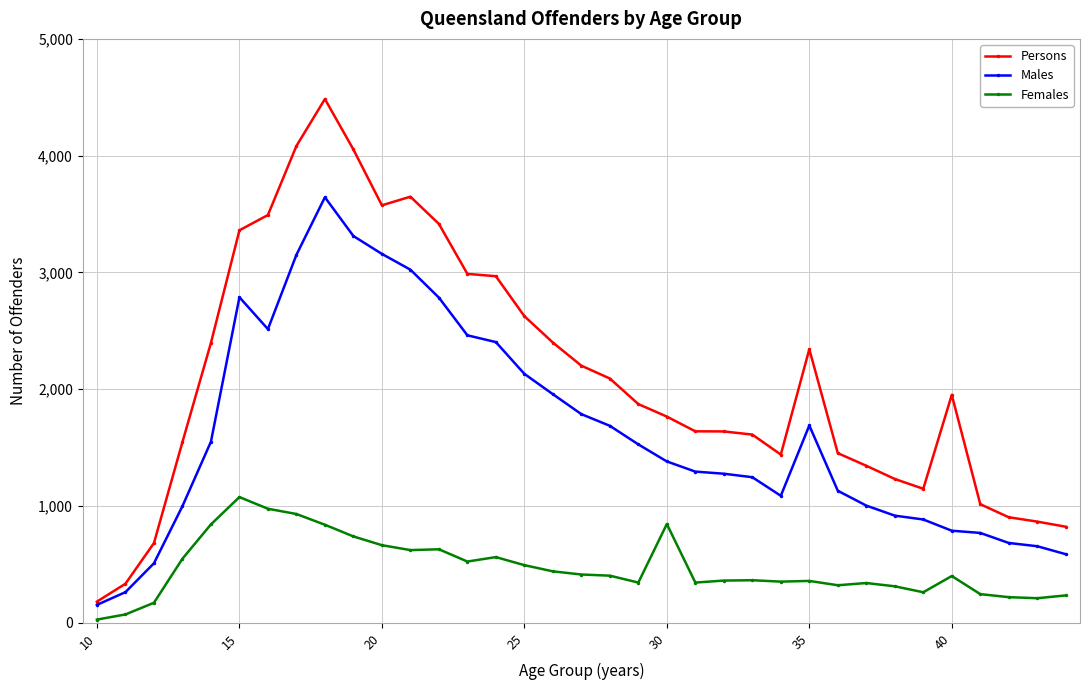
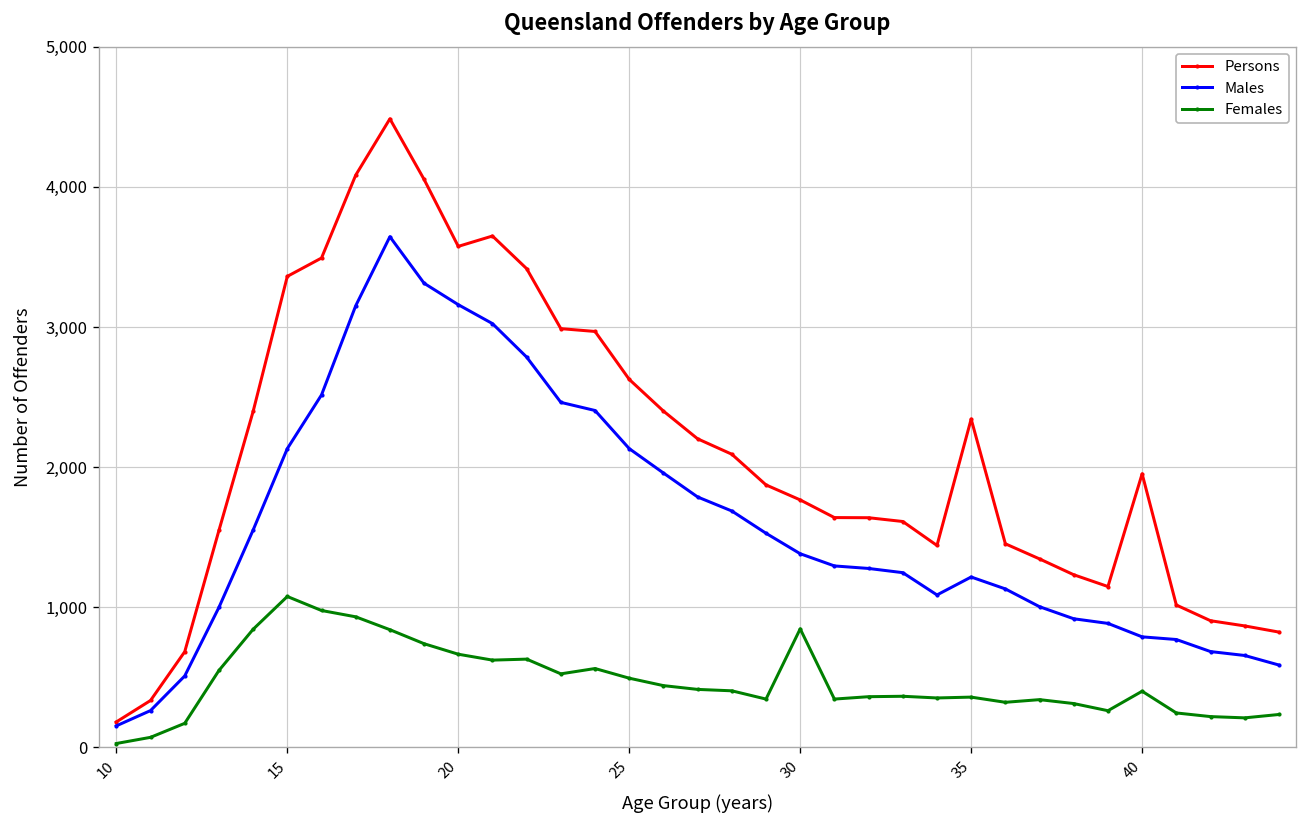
Males, 15: 2,790 -> 2,130
Males, 35: 1,690 -> 1,220
